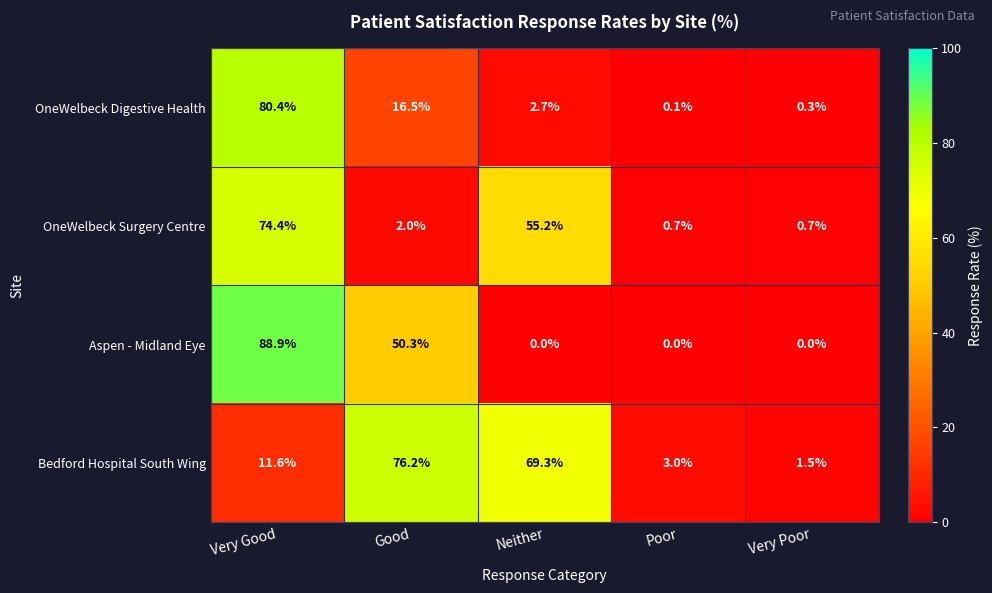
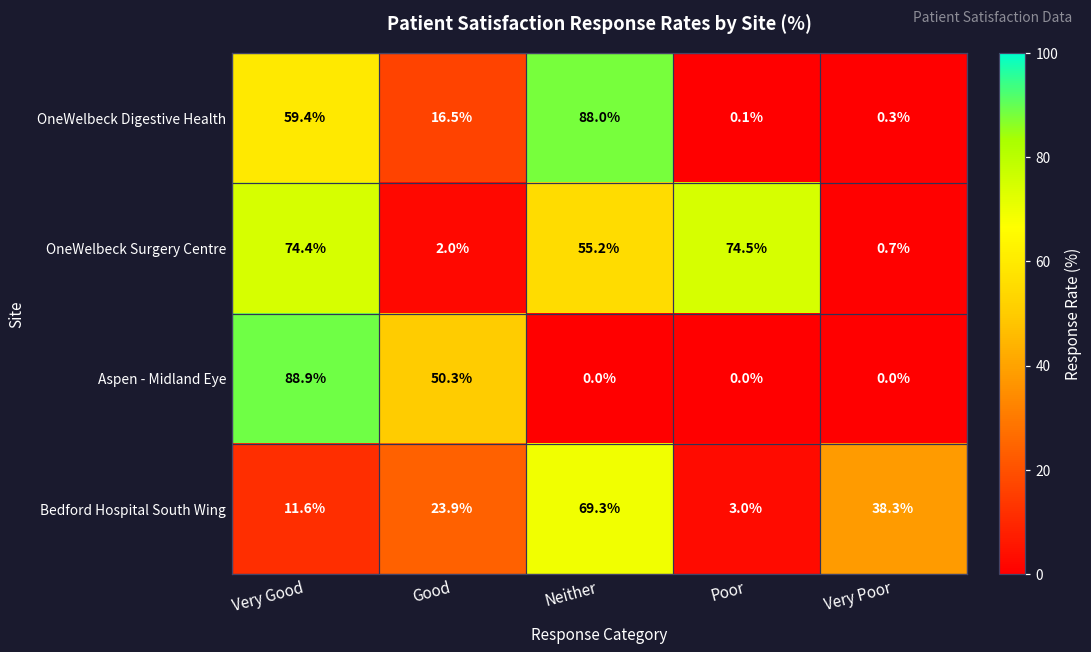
OneWelbeck Digestive Health, Very Good: 80.4% -> 59.4%
OneWelbeck Digestive Health, Neither: 2.7% -> 88.0%
OneWelbeck Surgery Centre, Poor: 0.7% -> 74.5%
Bedford Hospital South Wing, Good: 76.2% -> 23.9%
Bedford Hospital South Wing, Very Poor: 1.5% -> 38.3%
